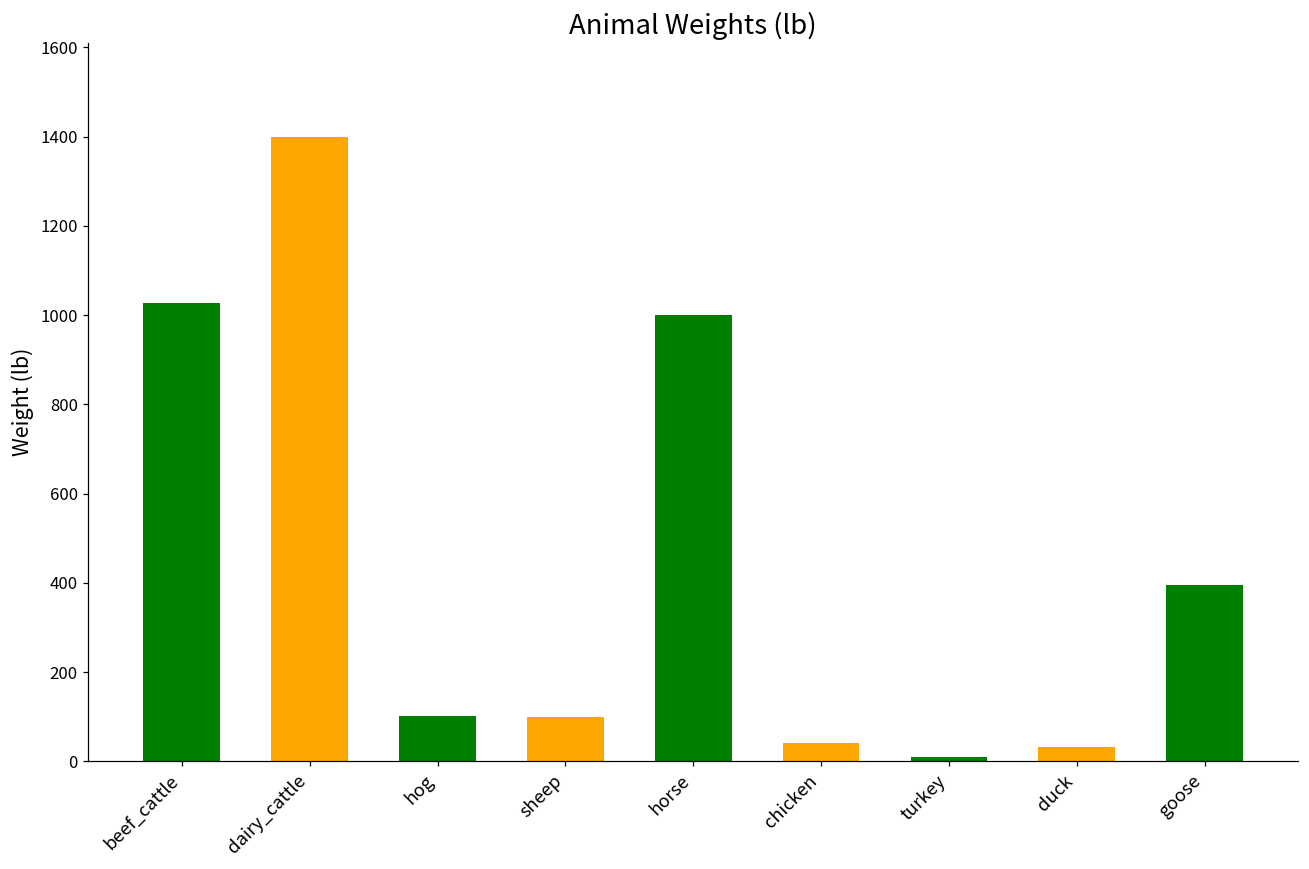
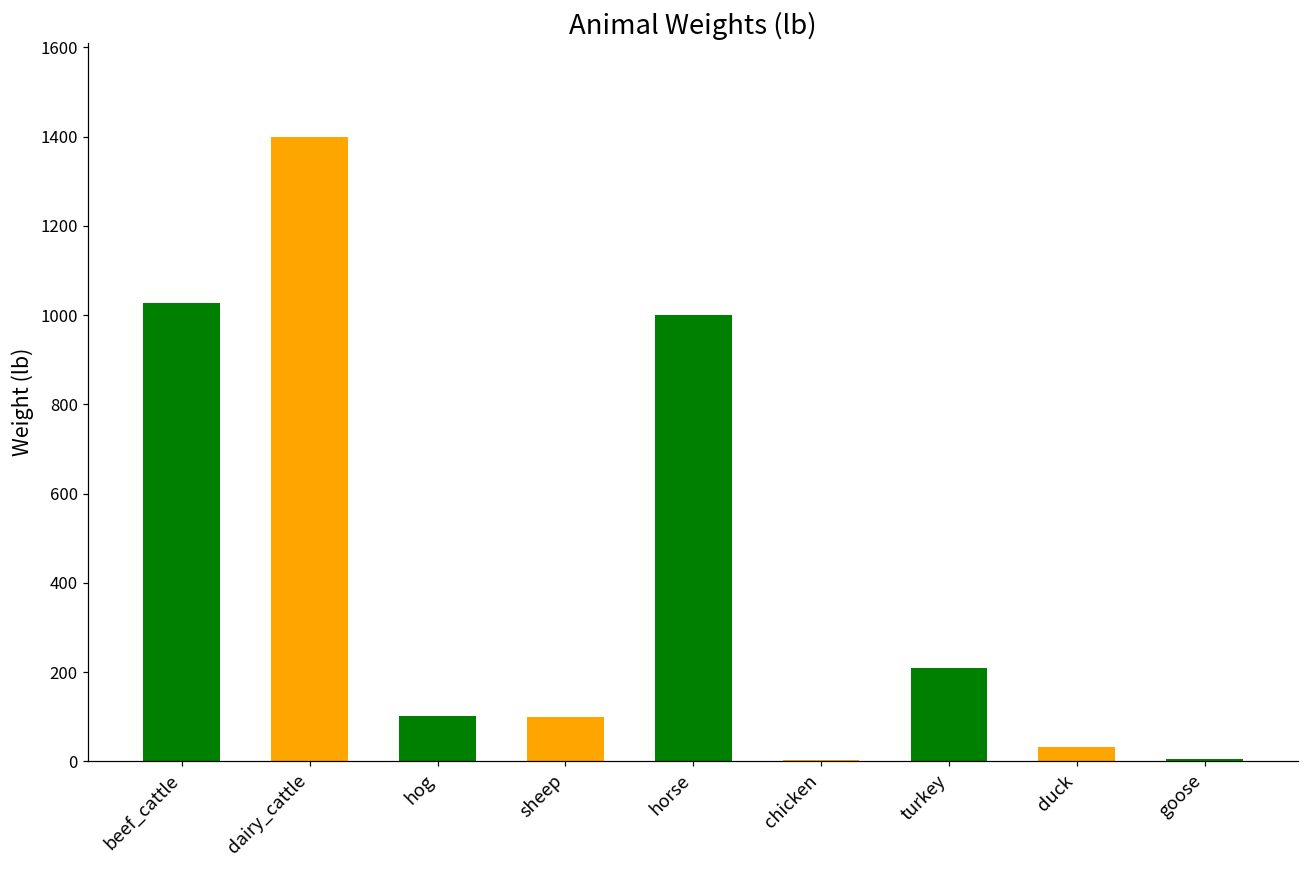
chicken: 40 -> 0
turkey: 10 -> 210
goose: 400 -> 10
